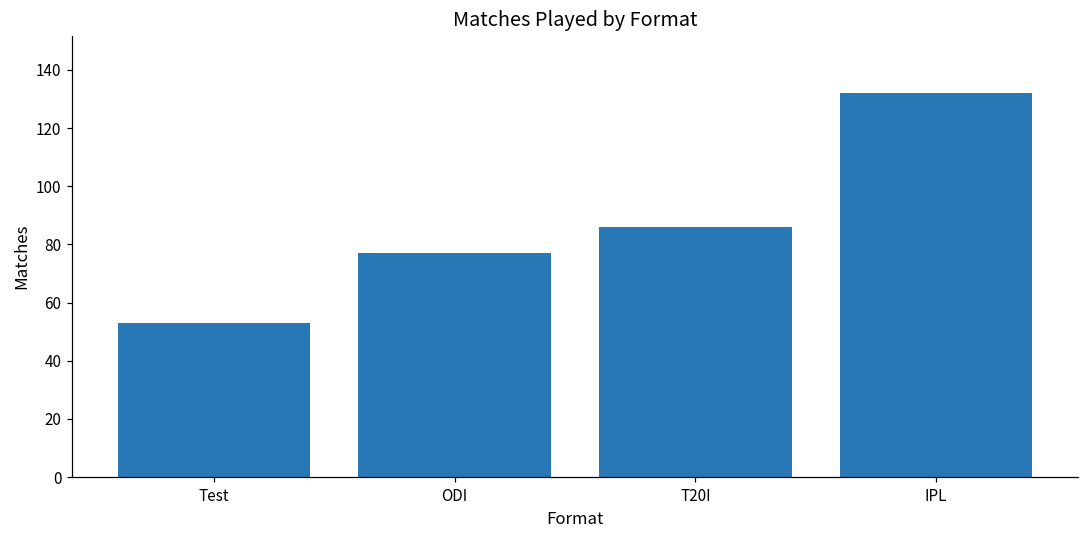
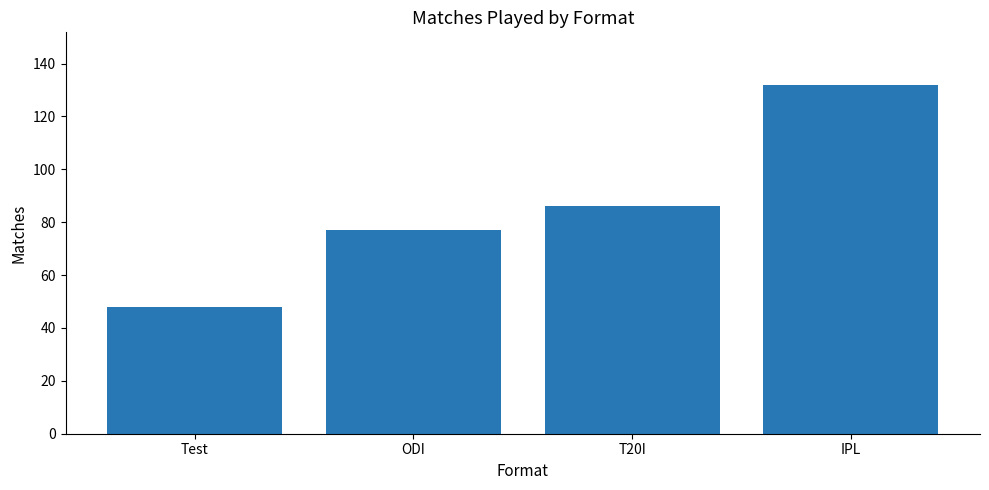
Test: 53 -> 48
